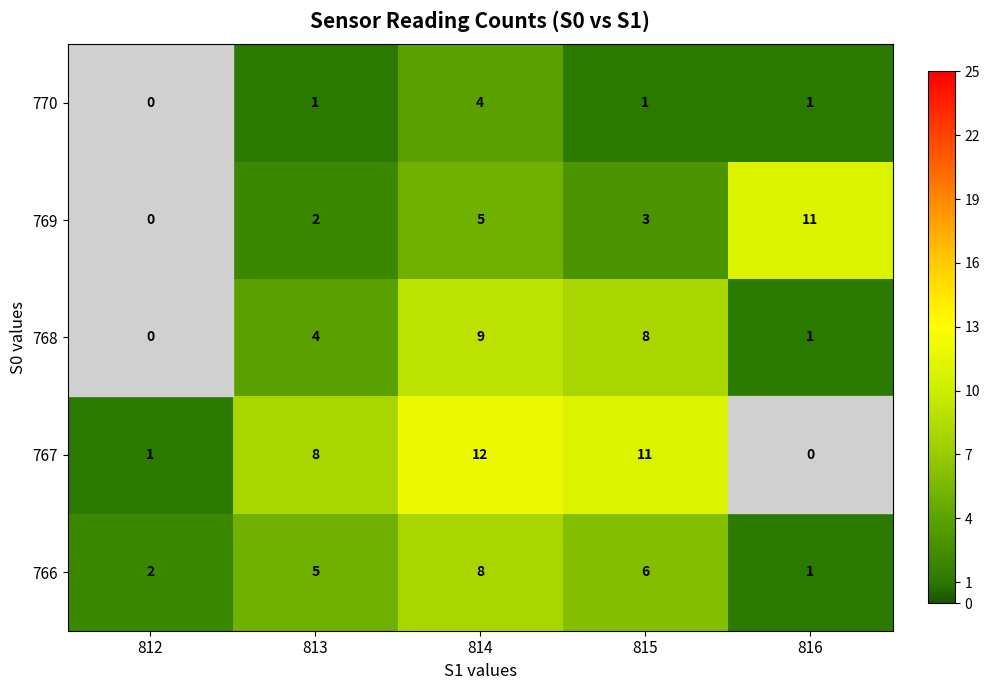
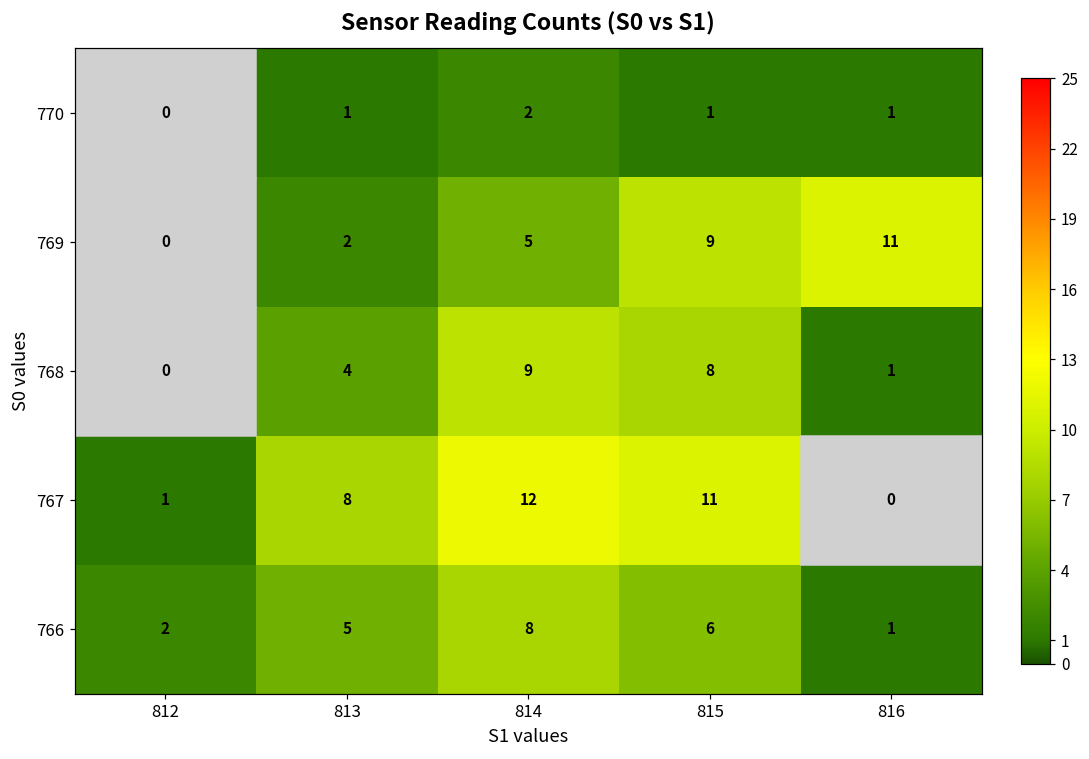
770, 814: 4 -> 2
769, 815: 3 -> 9
